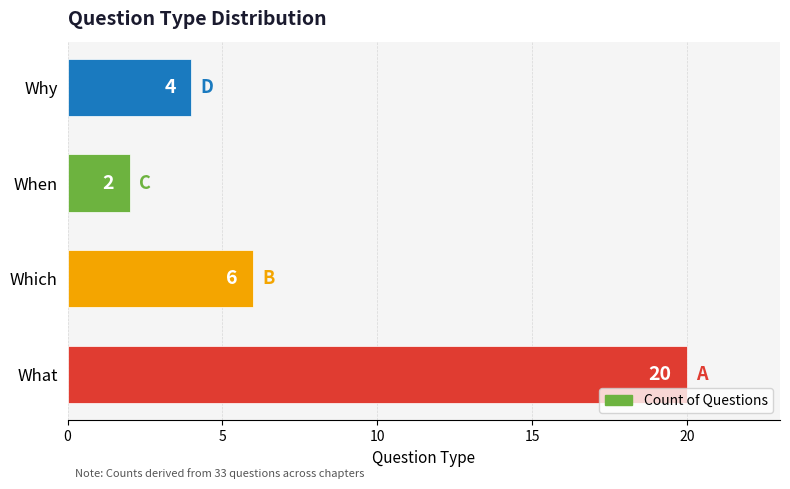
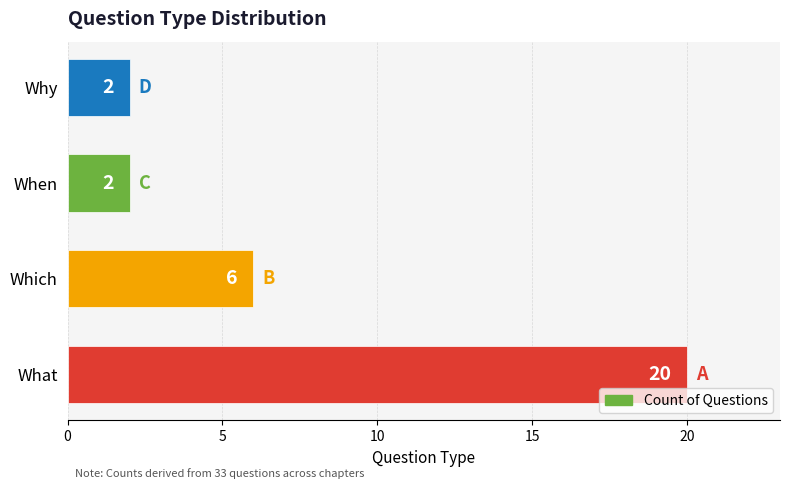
Why: 4 -> 2
